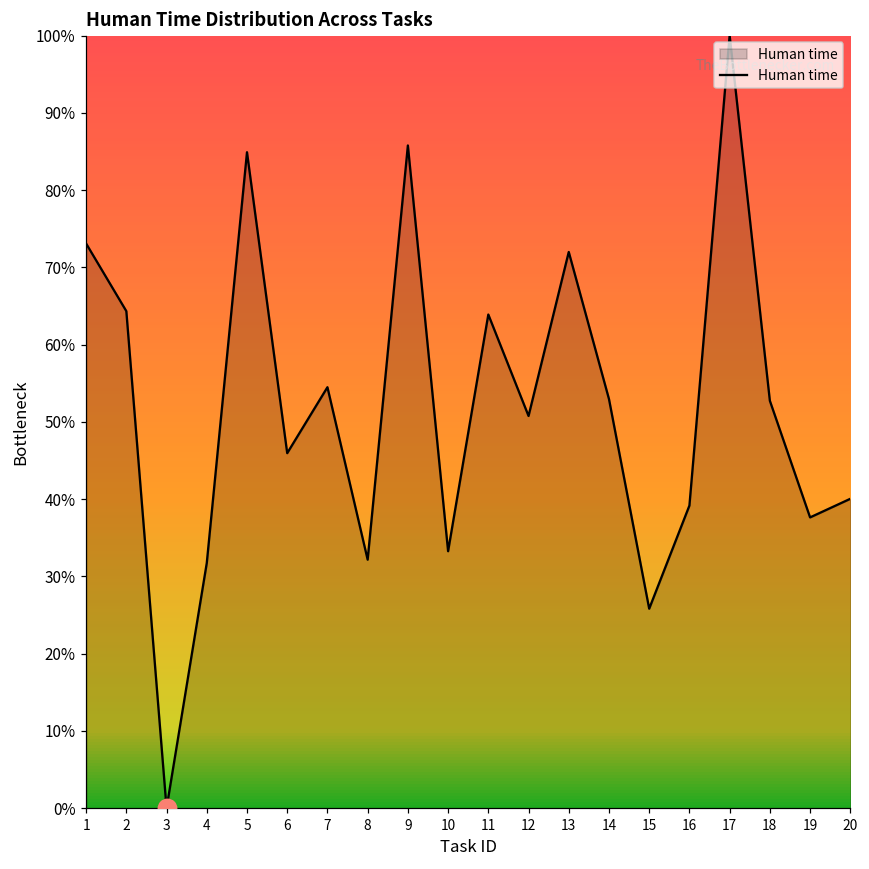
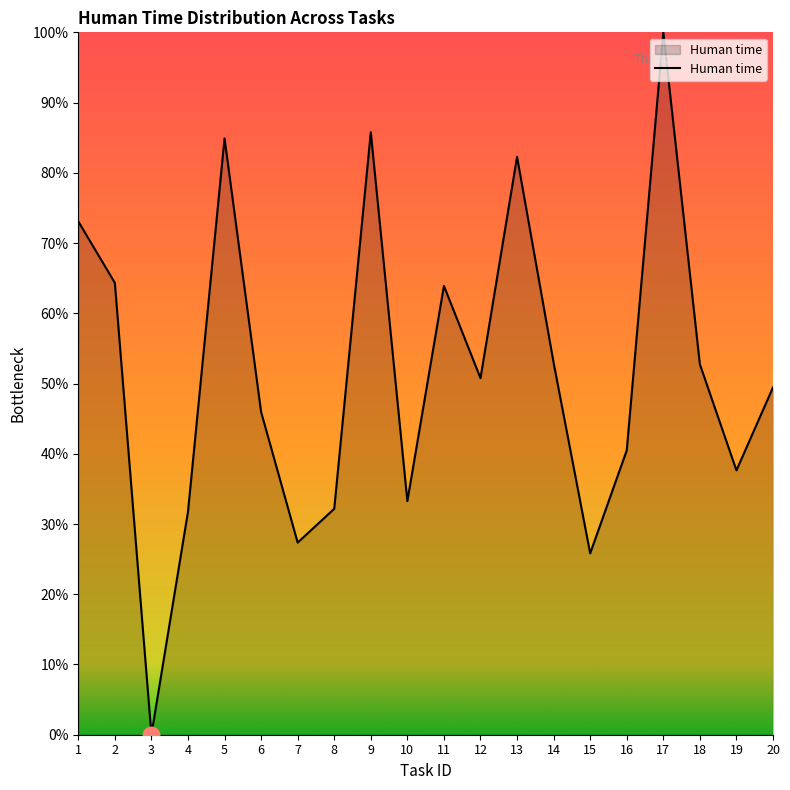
Human time, 7: 54% -> 27%
Human time, 13: 72% -> 82%
Human time, 16: 39% -> 40%
Human time, 20: 40% -> 49%
